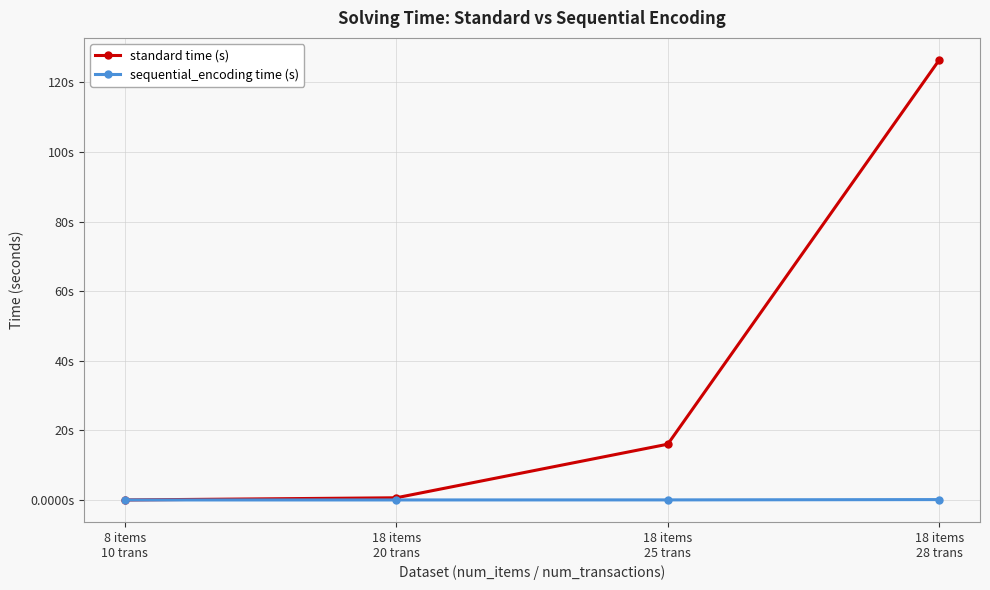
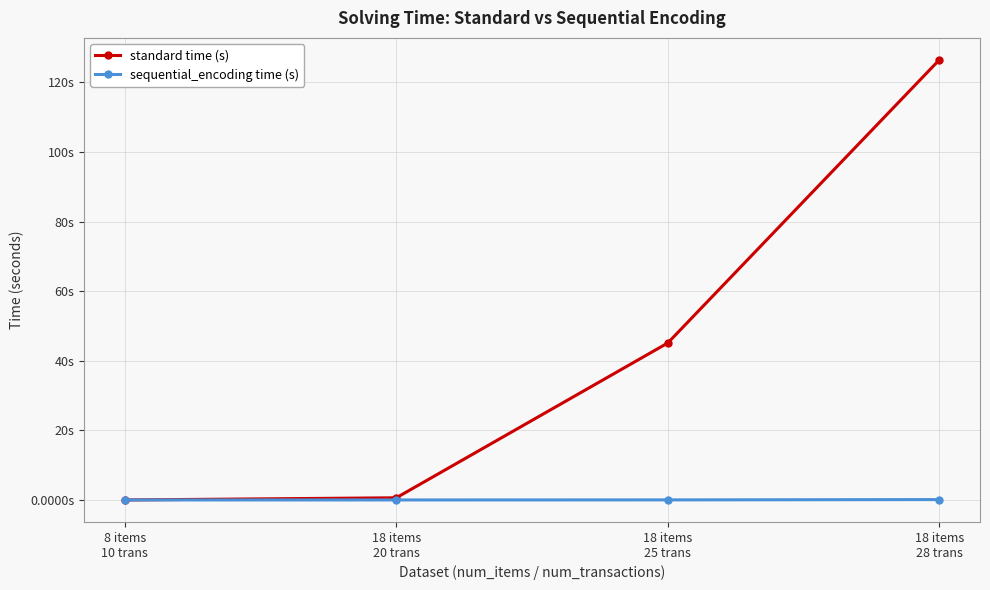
standard time (s), 18 items 25 trans: 16s -> 45s
